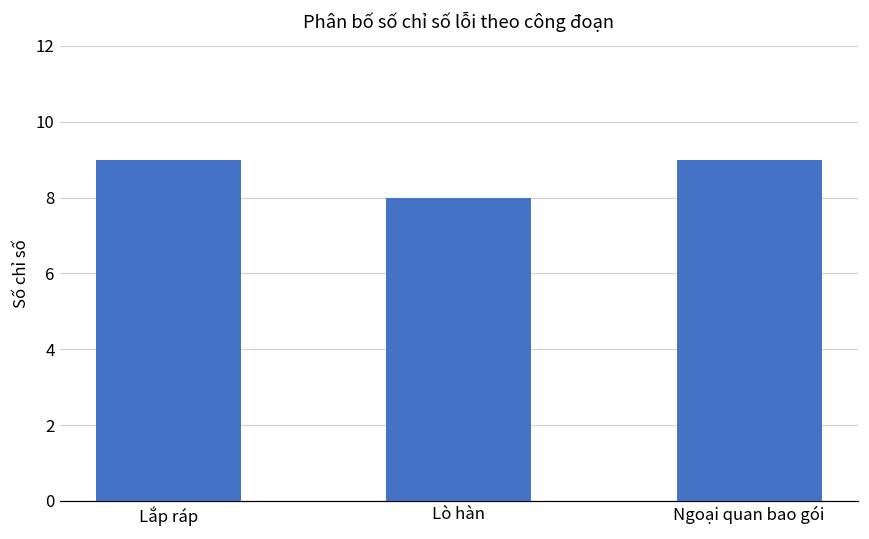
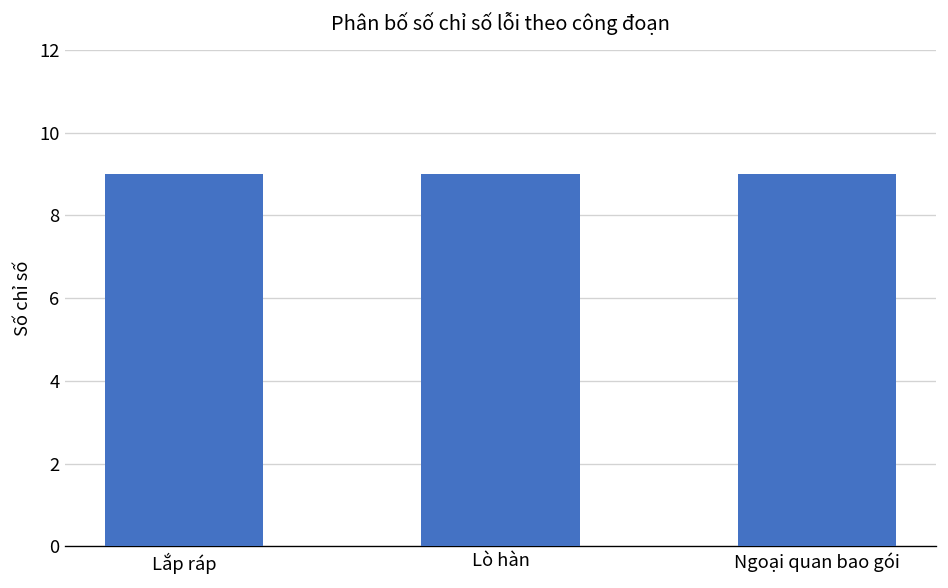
Lò hàn: 8 -> 9
